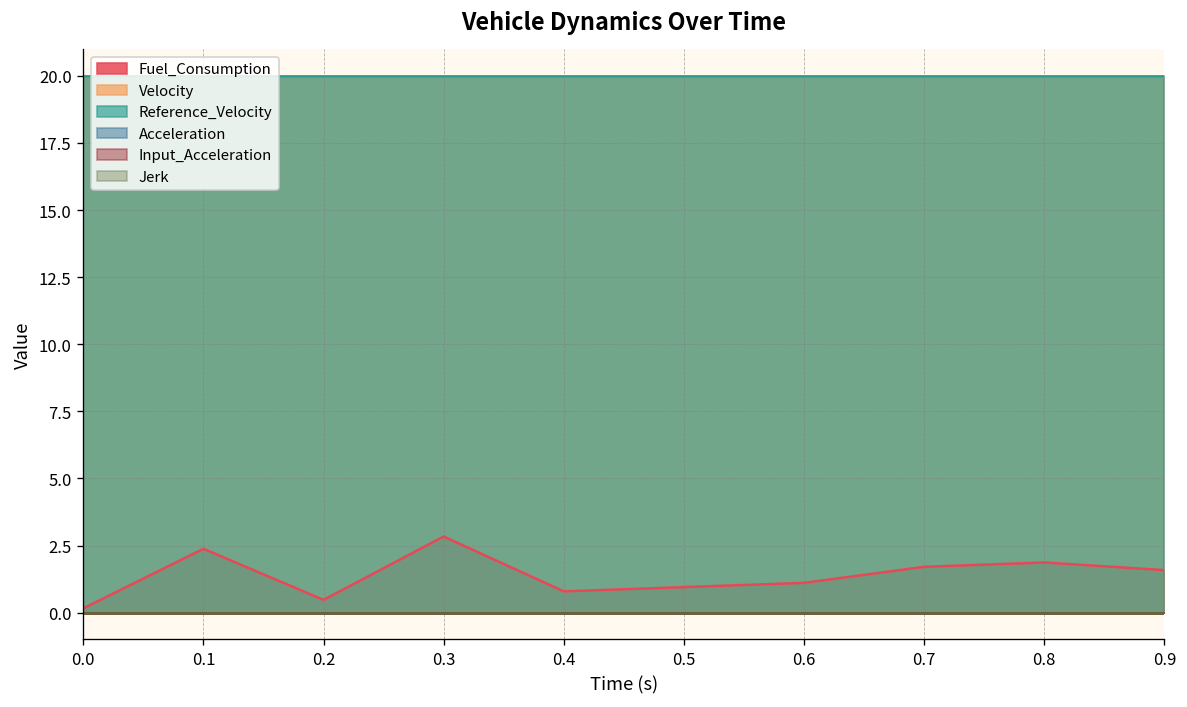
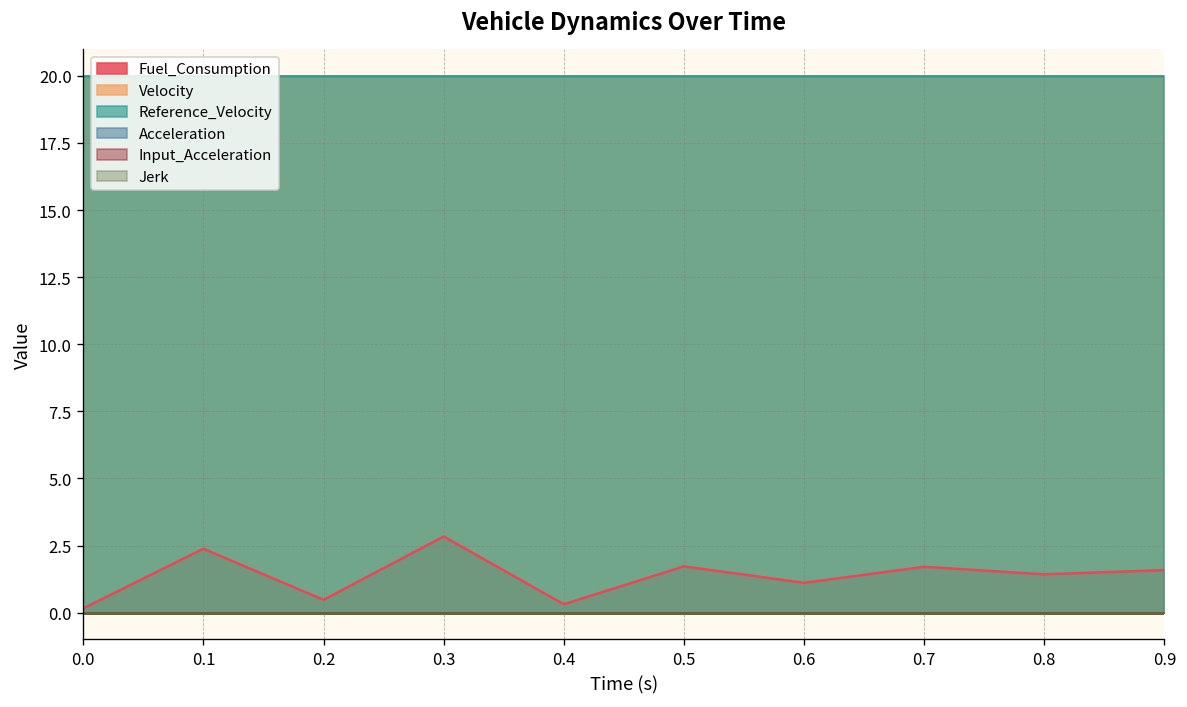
Fuel_Consumption, 0.4: 0.8 -> 0.3
Fuel_Consumption, 0.5: 1.0 -> 1.7
Fuel_Consumption, 0.8: 1.9 -> 1.4
